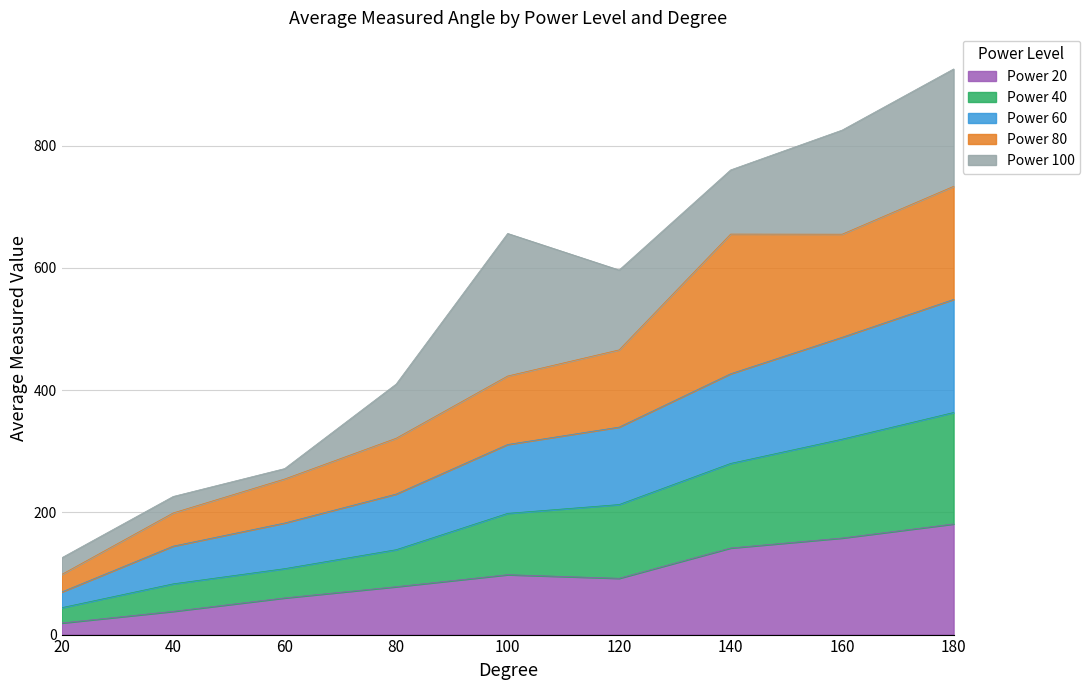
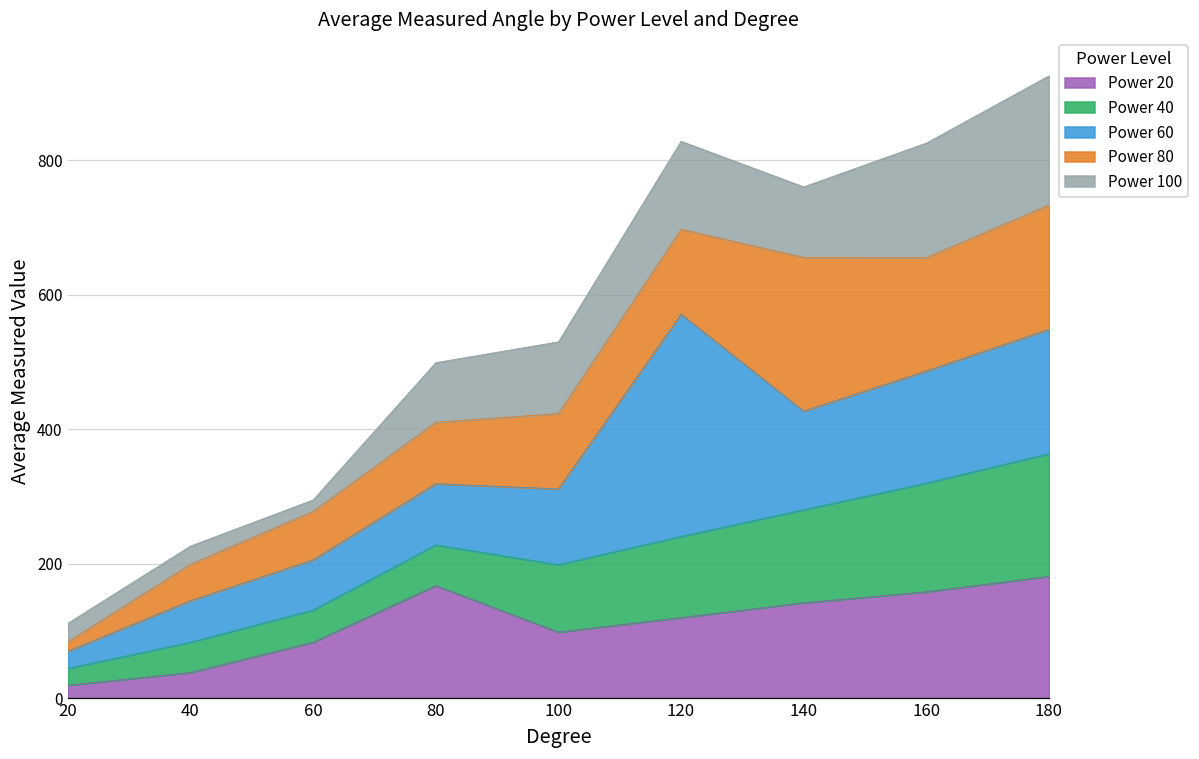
Power 80, 20: 30 -> 10
Power 20, 60: 60 -> 80
Power 20, 80: 80 -> 170
Power 100, 100: 230 -> 110
Power 20, 120: 90 -> 120
Power 60, 120: 130 -> 330
